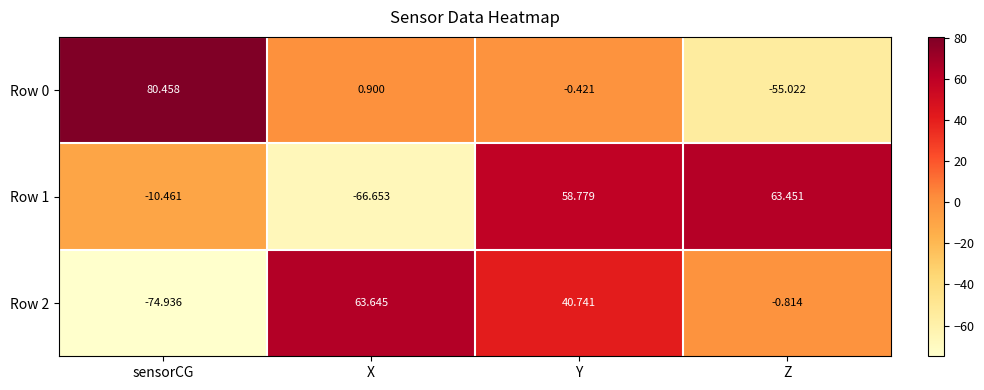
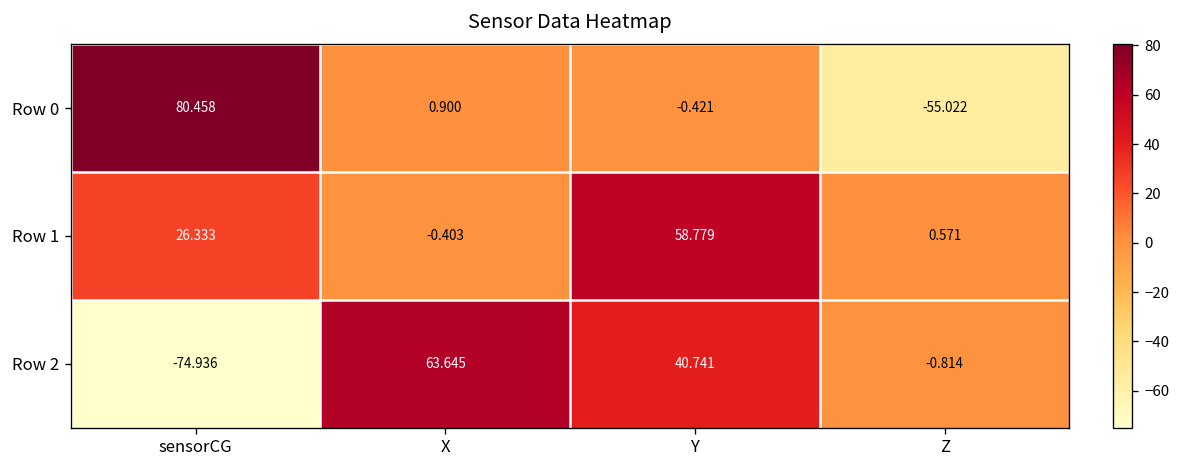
Row 1, sensorCG: -10.461 -> 26.333
Row 1, X: -66.653 -> -0.403
Row 1, Z: 63.451 -> 0.571
